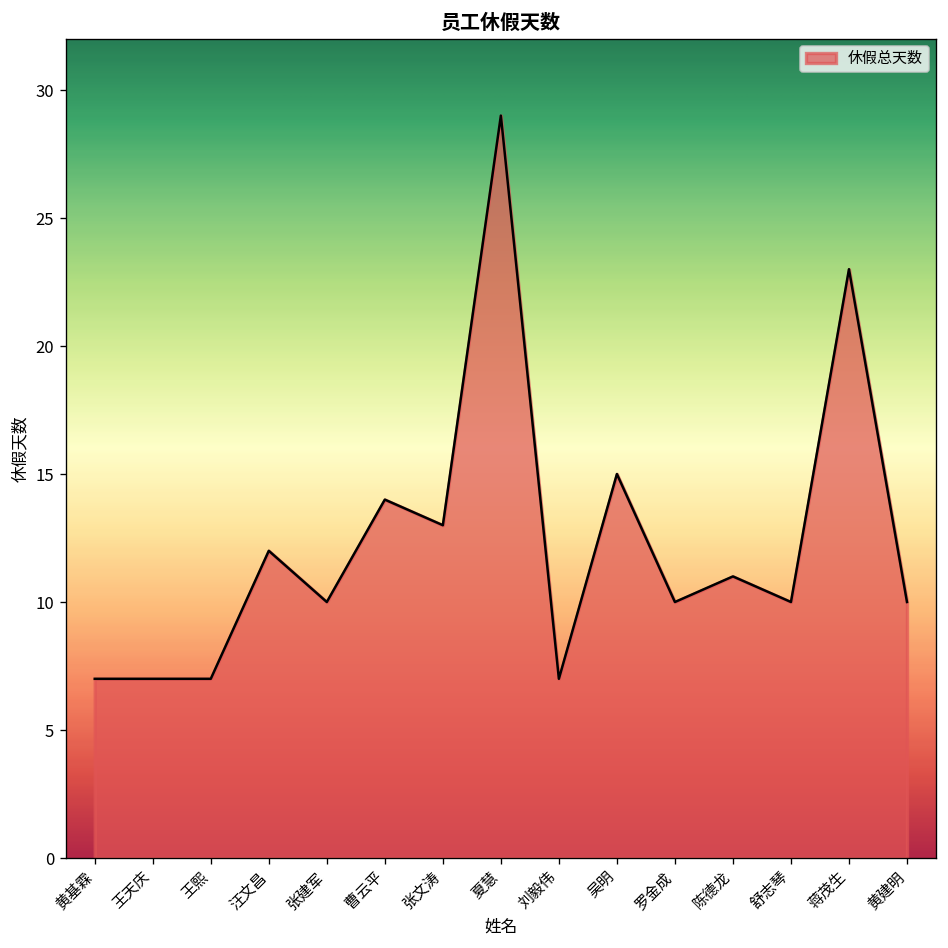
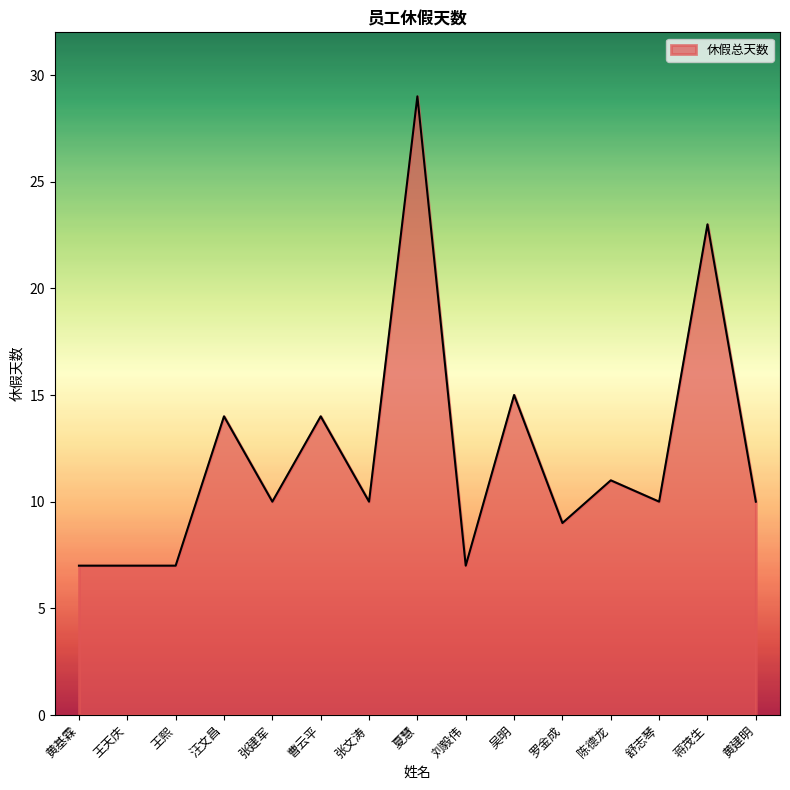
汪文昌: 12 -> 14
张文涛: 13 -> 10
罗金成: 10 -> 9
